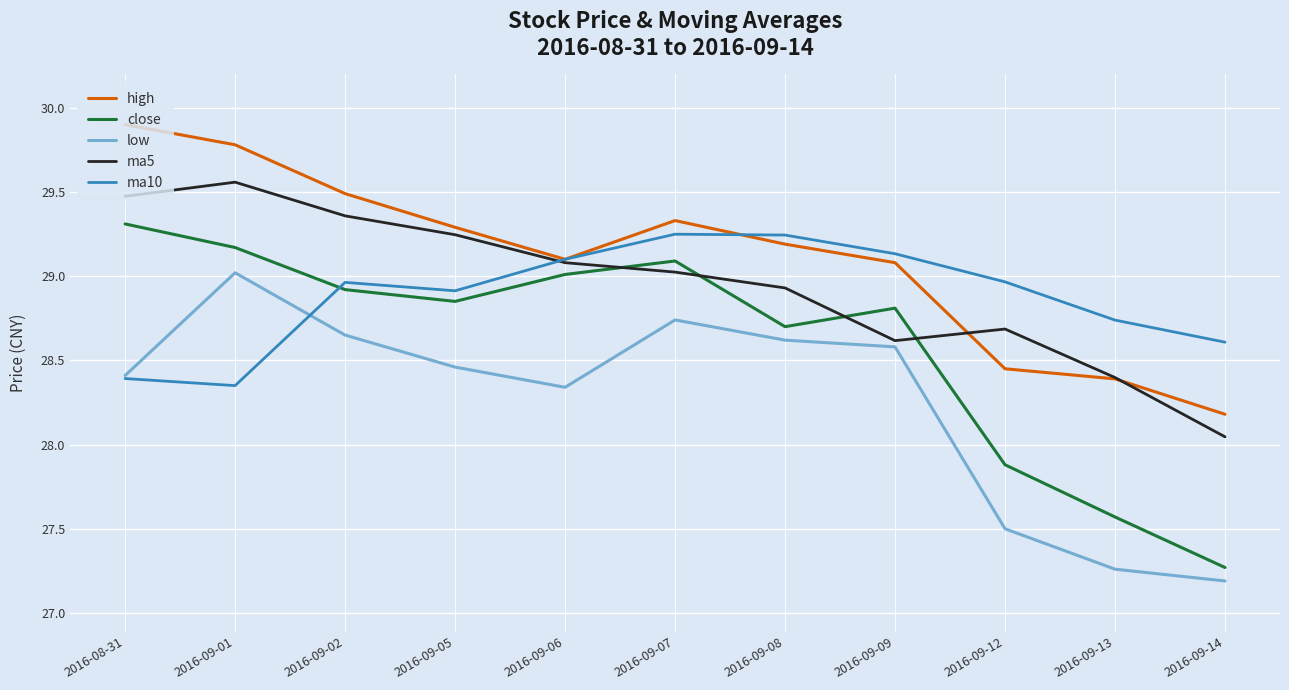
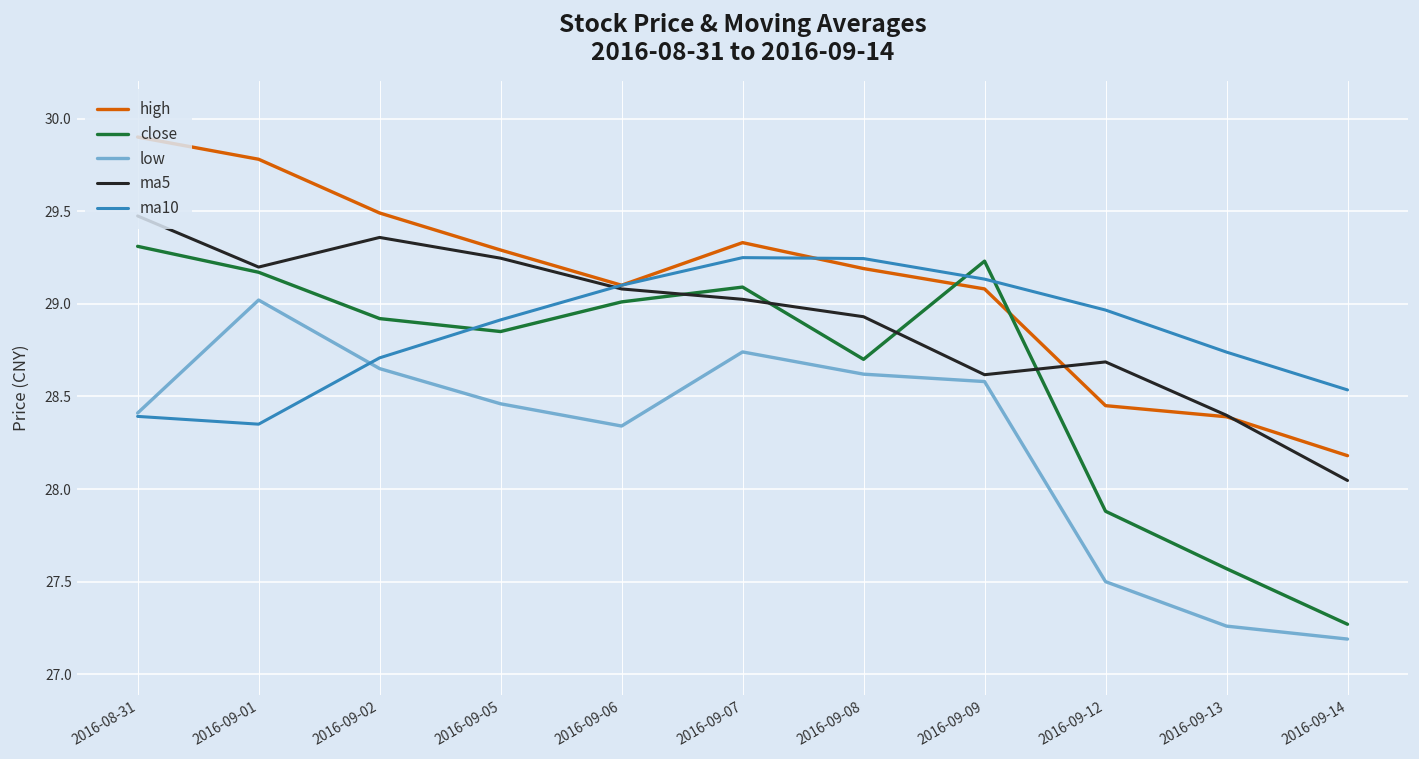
ma5, 2016-09-01: 29.56 -> 29.20
ma10, 2016-09-02: 28.96 -> 28.71
close, 2016-09-09: 28.81 -> 29.23
ma10, 2016-09-14: 28.61 -> 28.54
